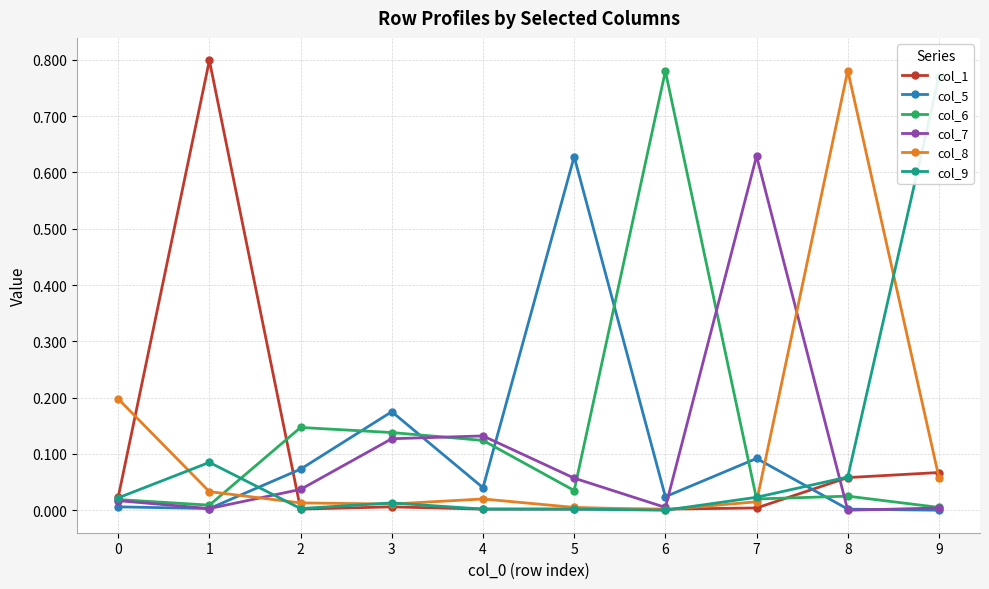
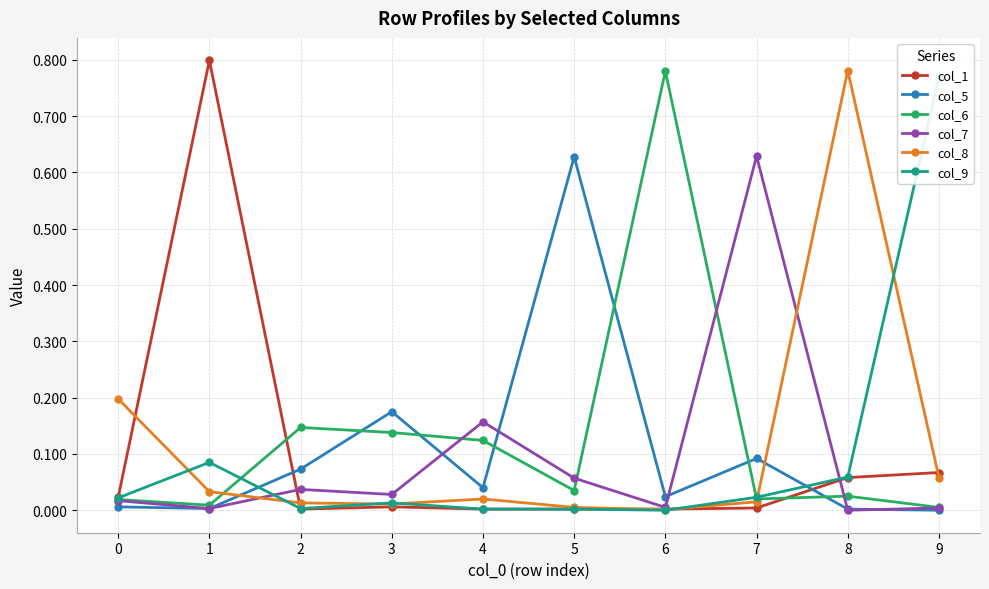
col_7, 3: 0.13 -> 0.03
col_7, 4: 0.13 -> 0.16
